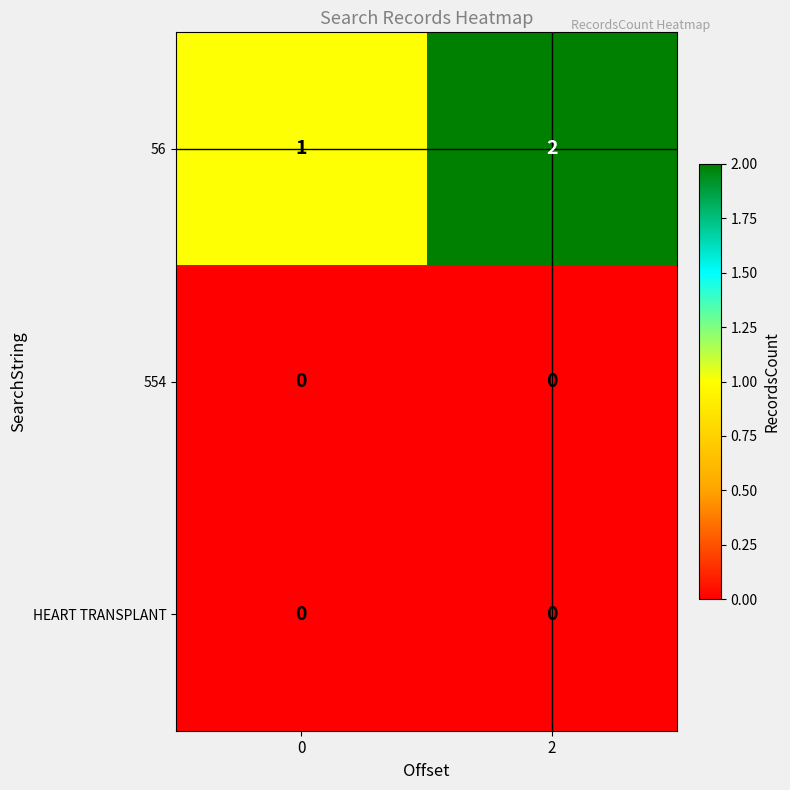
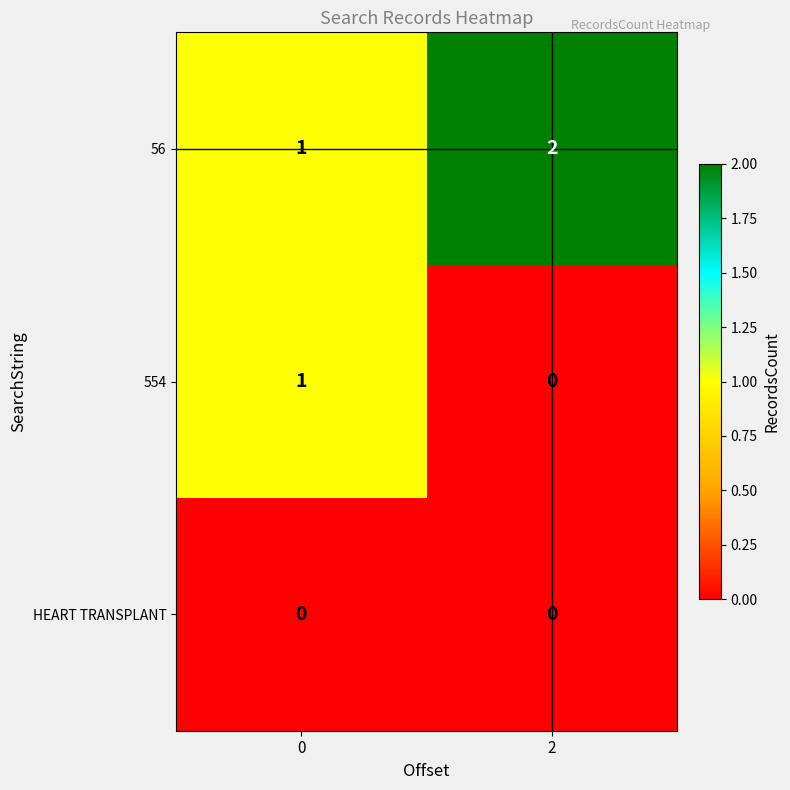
554, 0: 0 -> 1
